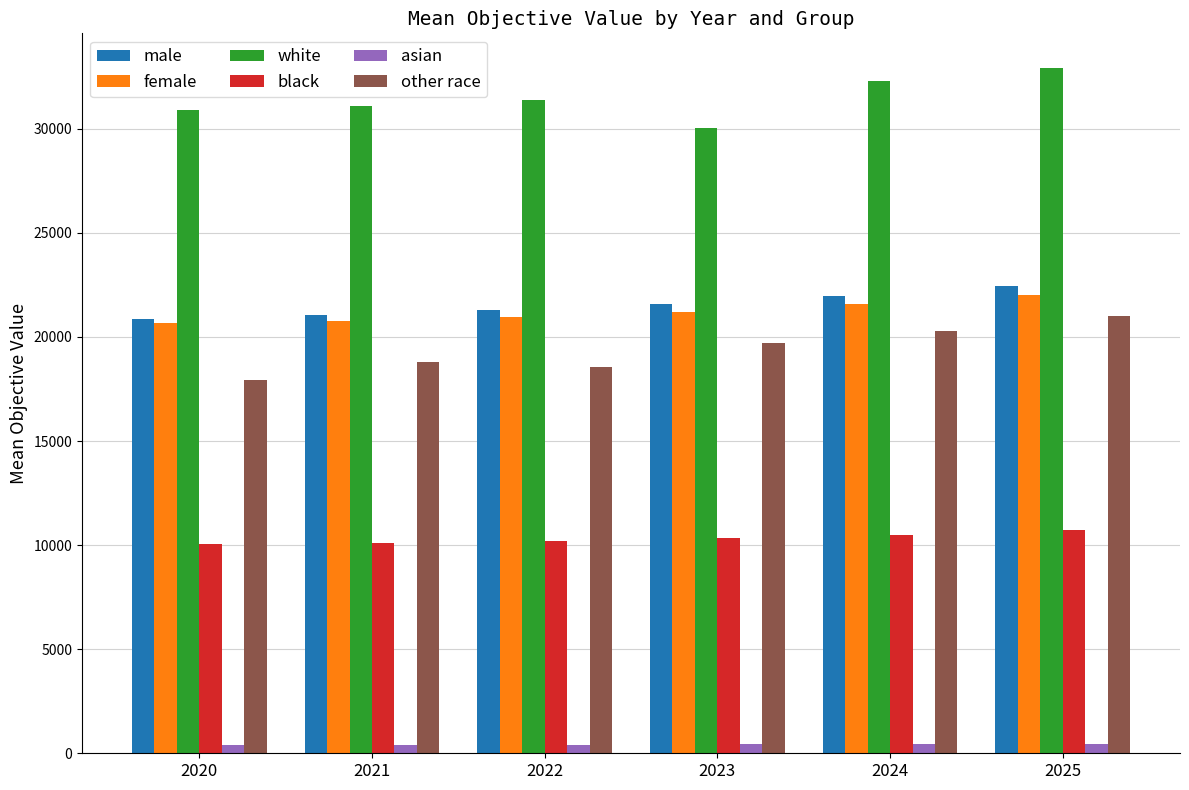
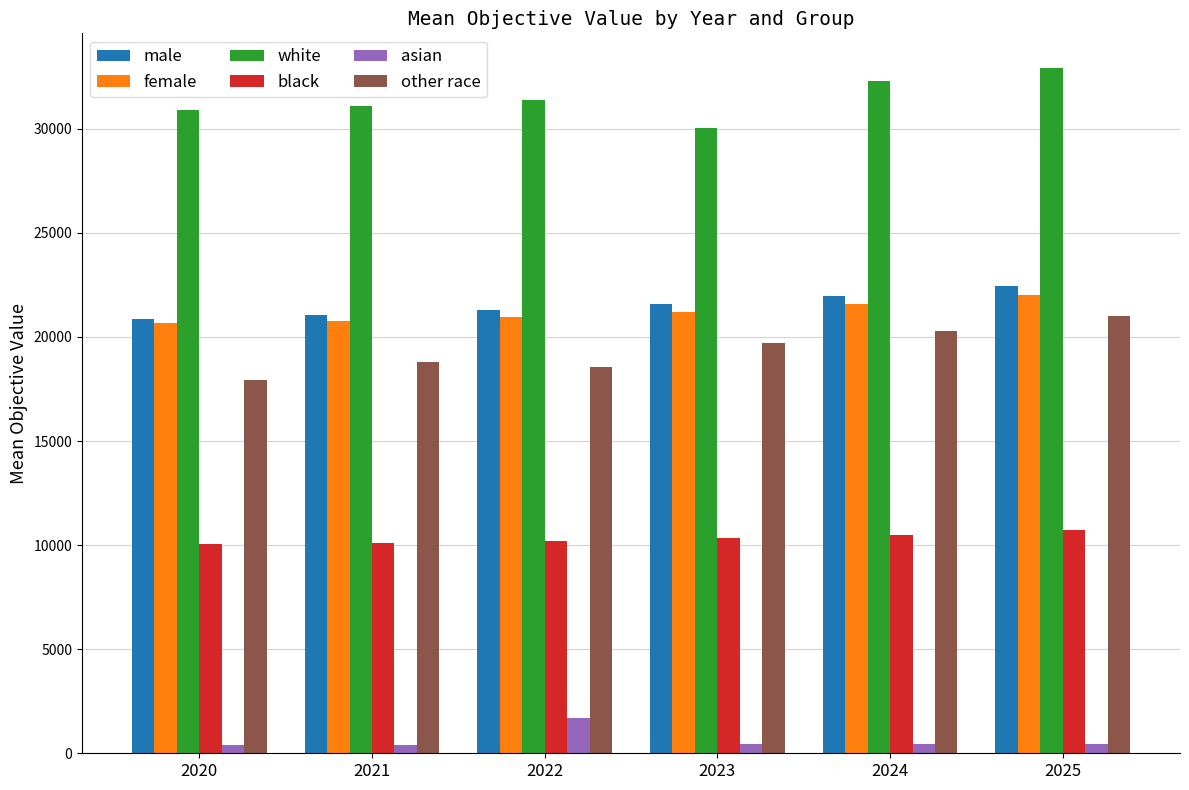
asian, 2022: 400 -> 1700
